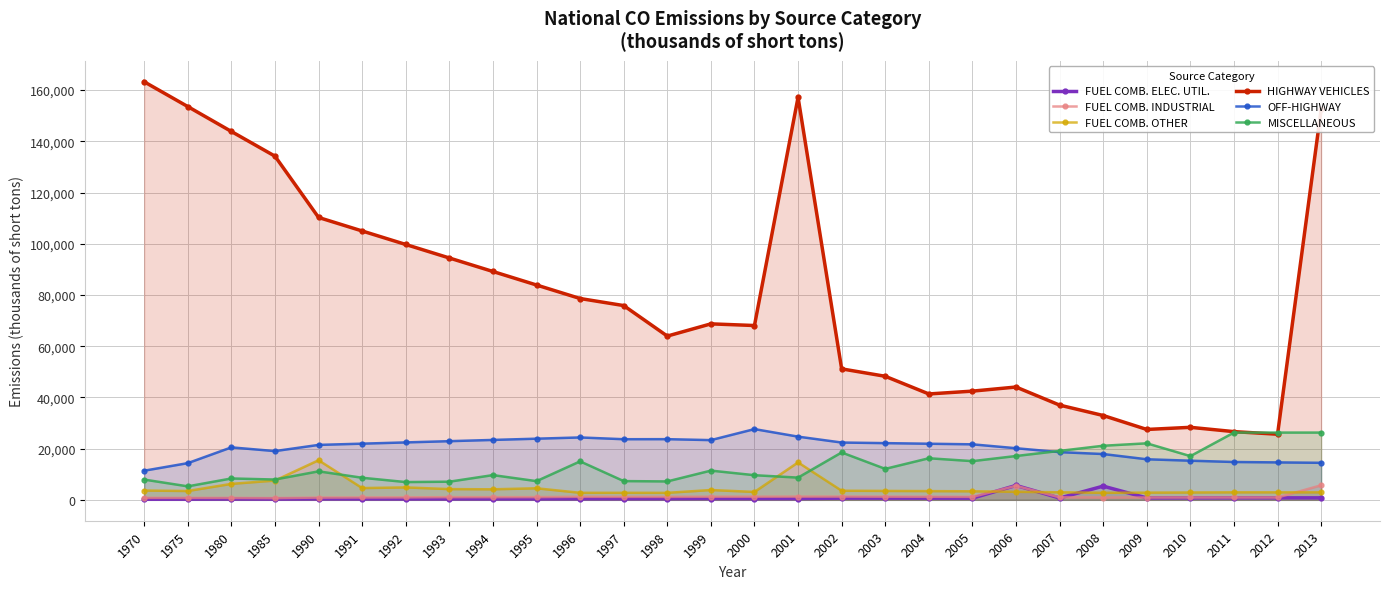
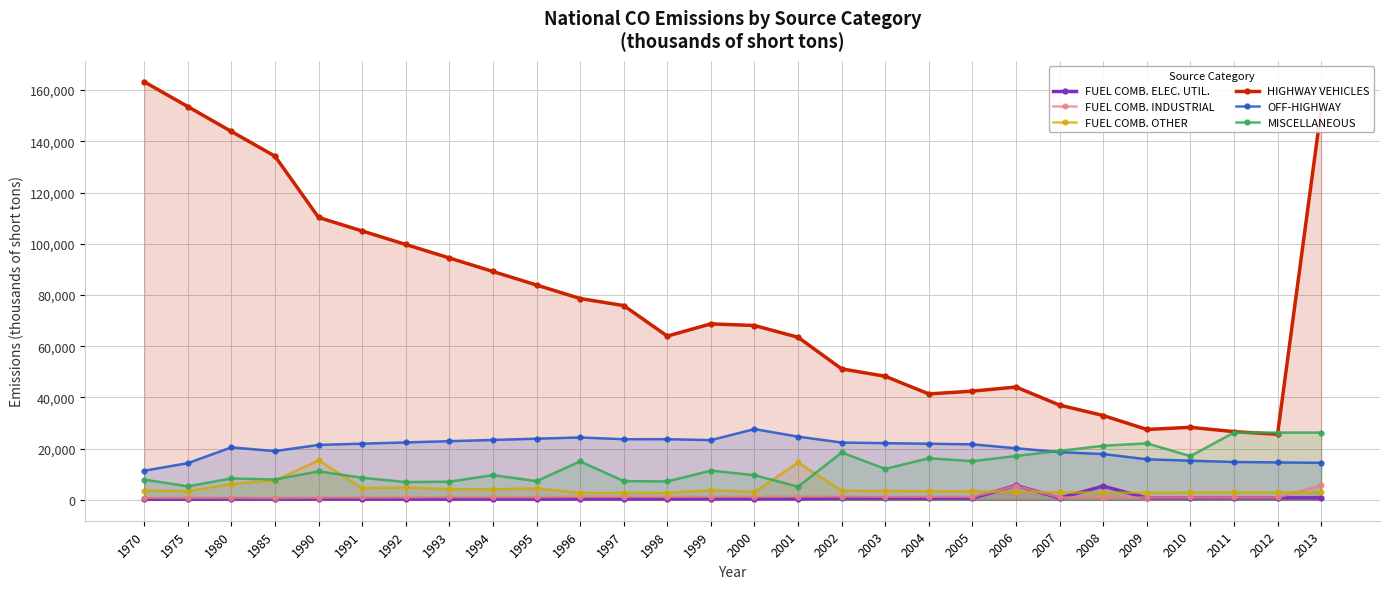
HIGHWAY VEHICLES, 2001: 157,000 -> 63,000
MISCELLANEOUS, 2001: 9,000 -> 5,000
